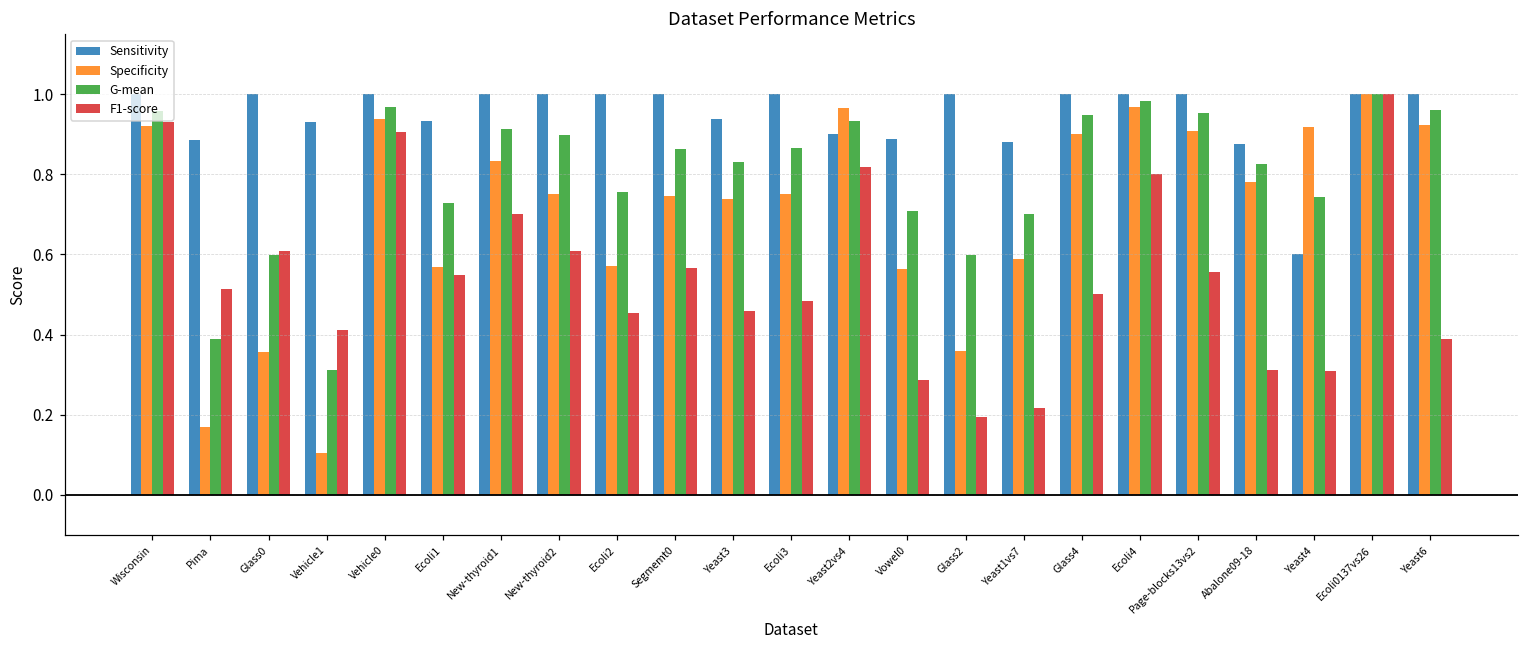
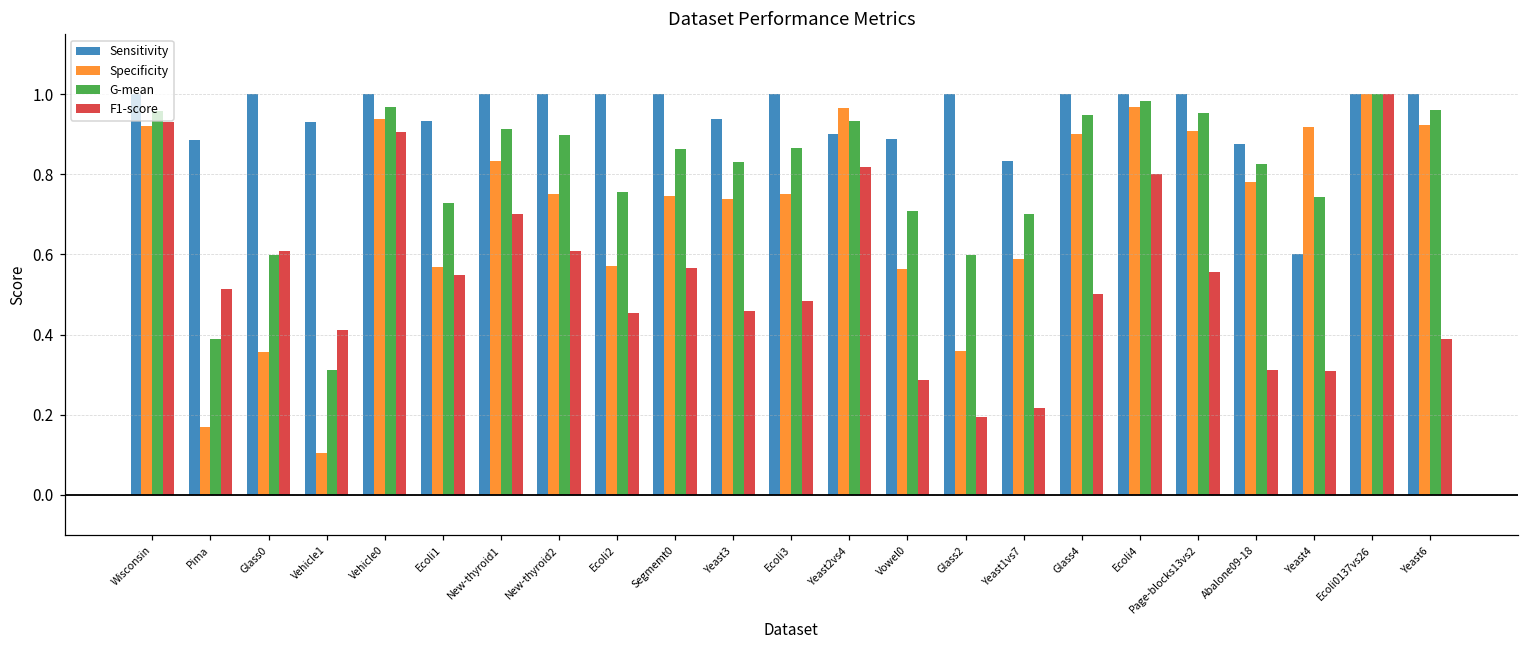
Sensitivity, Yeast1vs7: 0.88 -> 0.83
